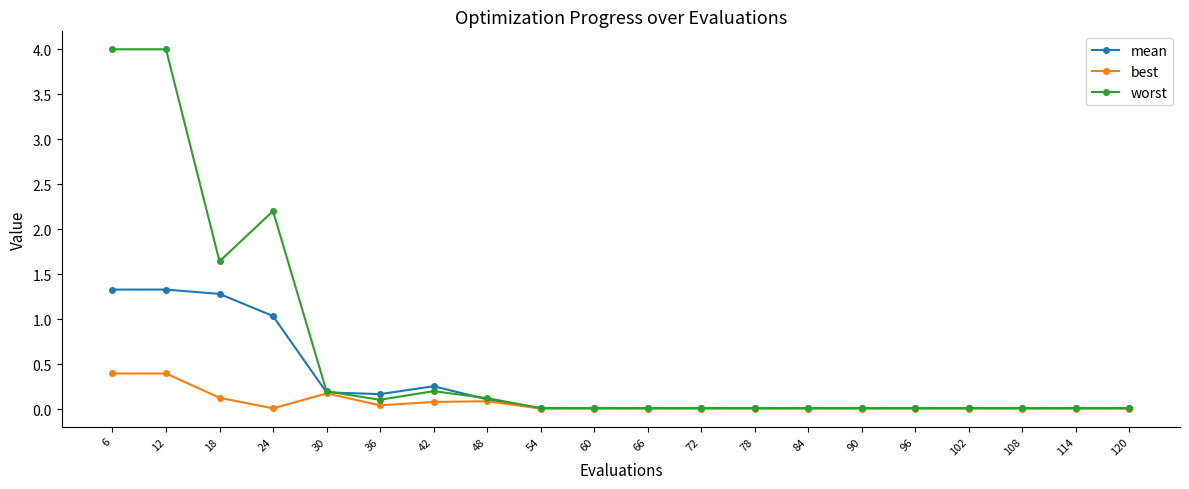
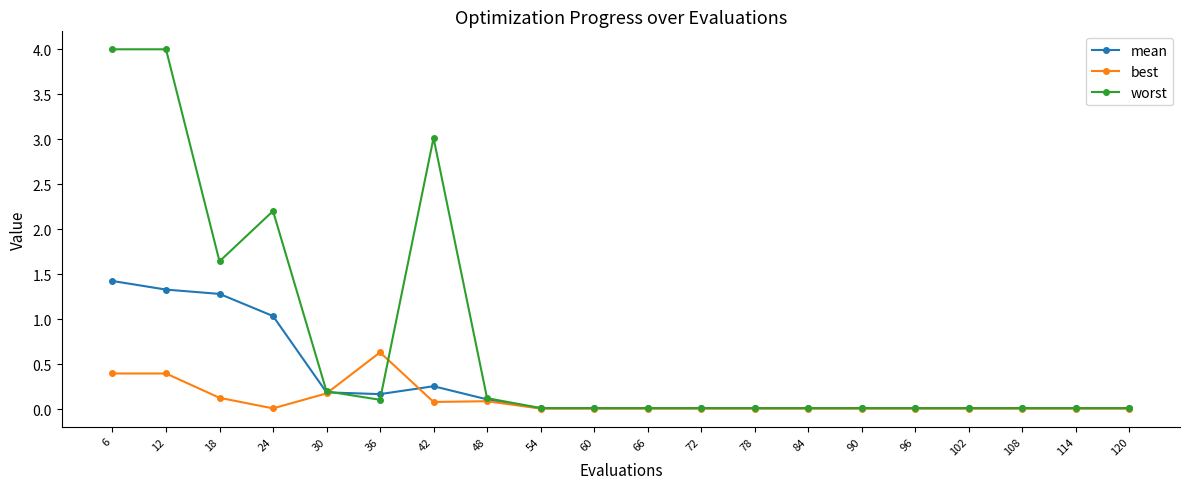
mean, 6: 1.3 -> 1.4
best, 36: 0.0 -> 0.6
worst, 42: 0.2 -> 3.0
